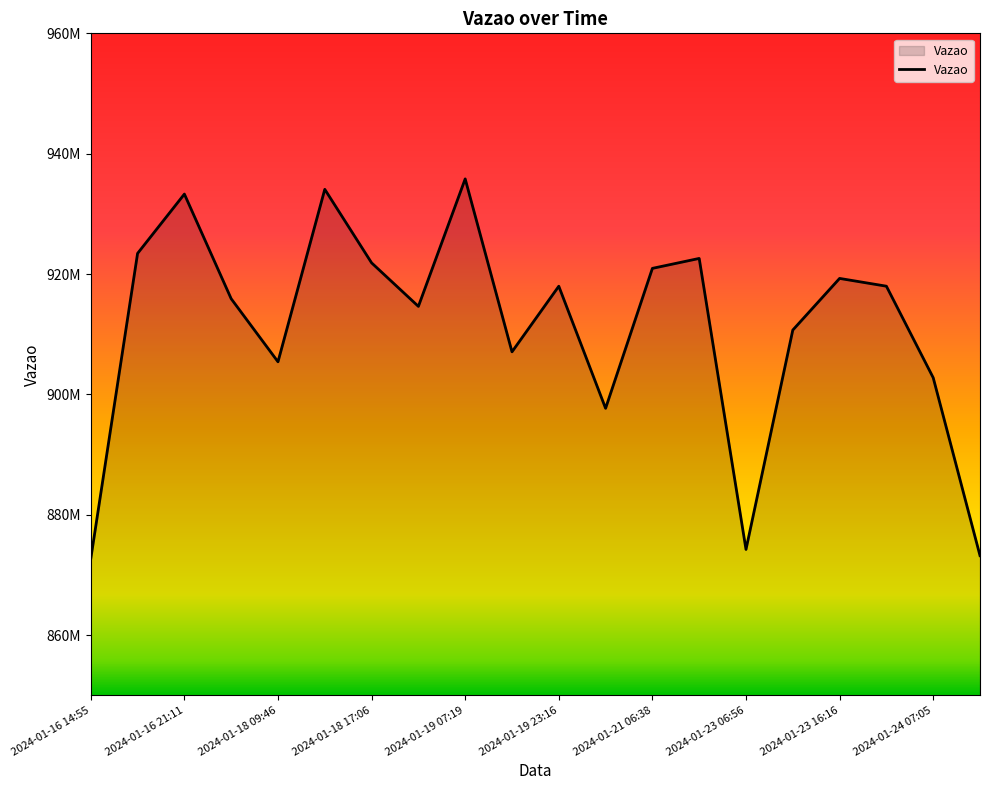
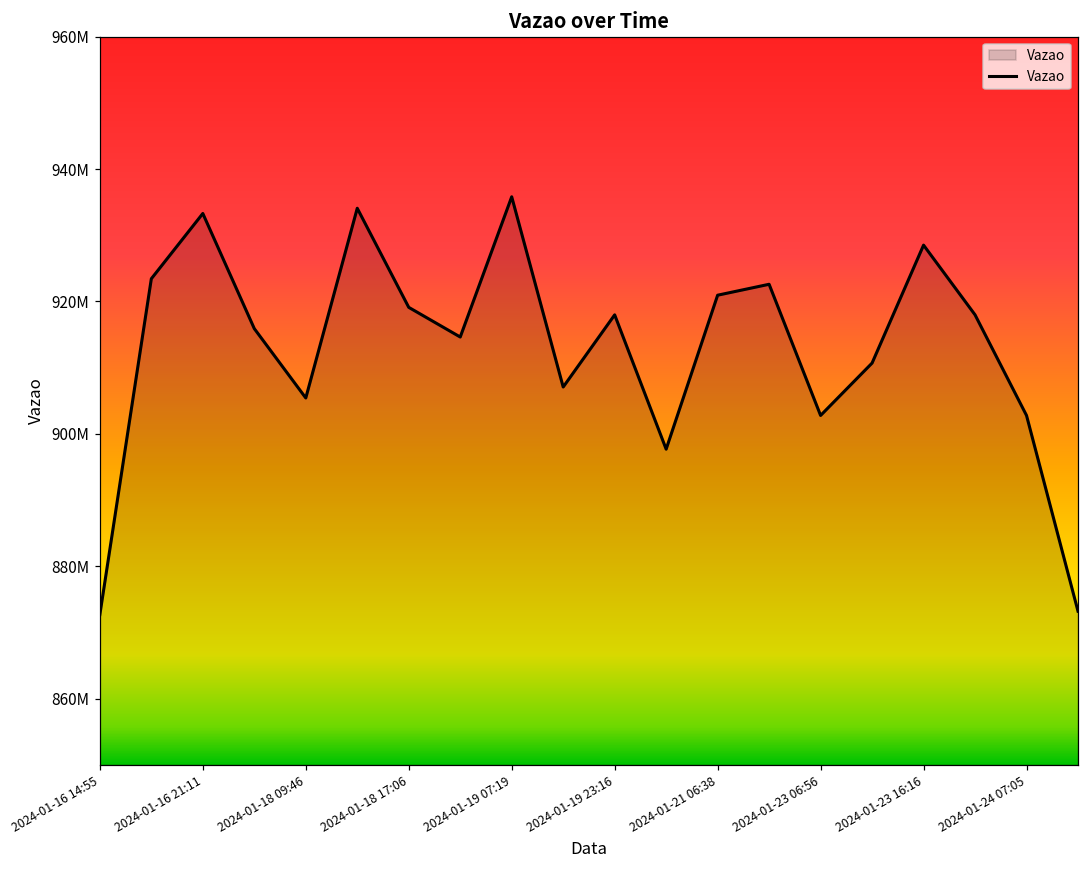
2024-01-18 17:06: 922000000 -> 919000000
2024-01-23 06:56: 874000000 -> 903000000
2024-01-23 16:16: 919000000 -> 929000000
